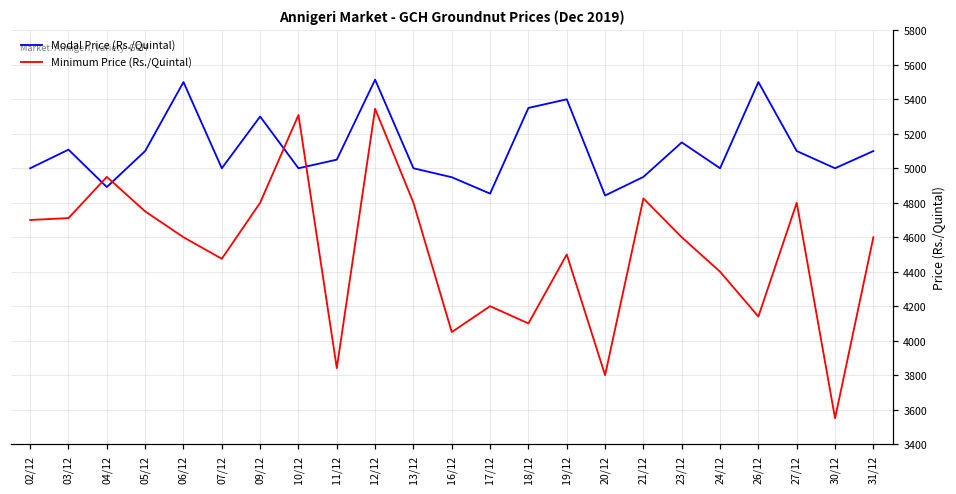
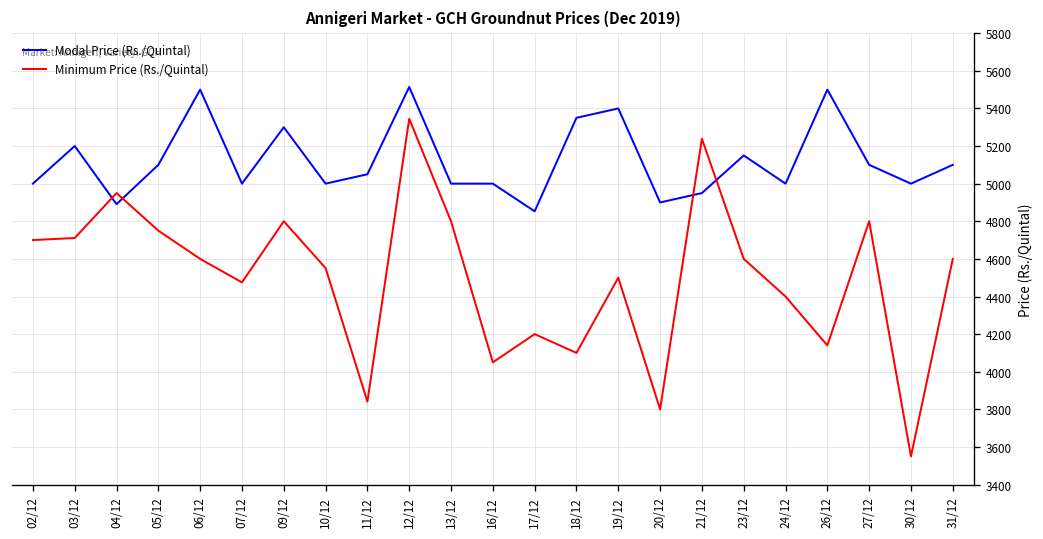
Modal Price (Rs./Quintal), 03/12: 5110 -> 5200
Minimum Price (Rs./Quintal), 10/12: 5310 -> 4550
Modal Price (Rs./Quintal), 16/12: 4950 -> 5000
Modal Price (Rs./Quintal), 20/12: 4840 -> 4900
Minimum Price (Rs./Quintal), 21/12: 4830 -> 5240
